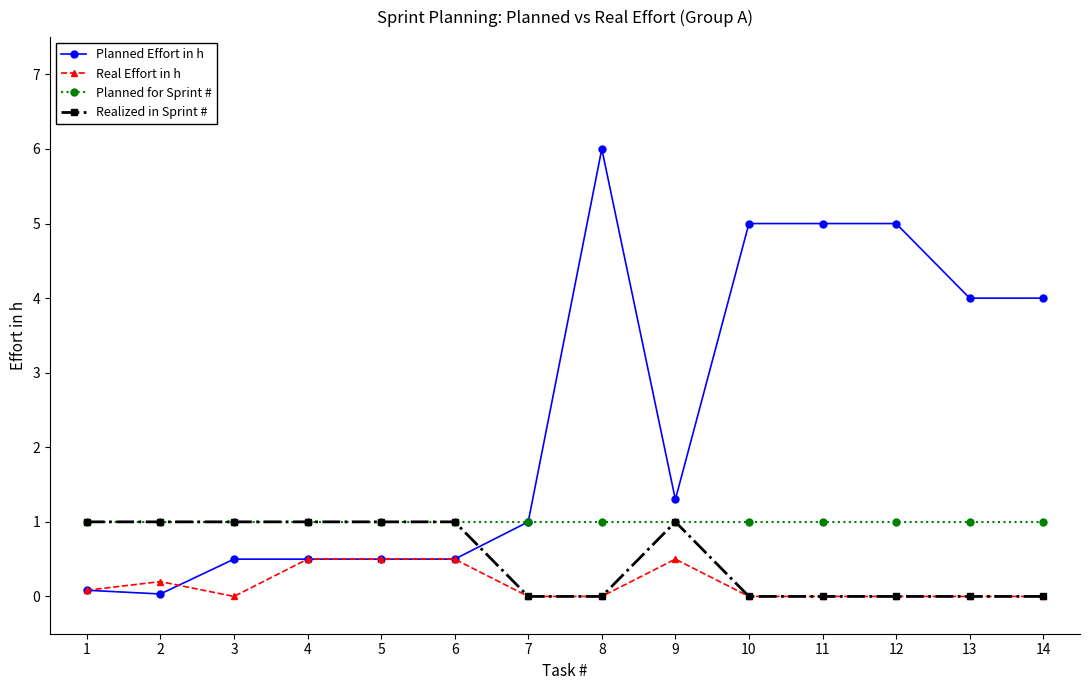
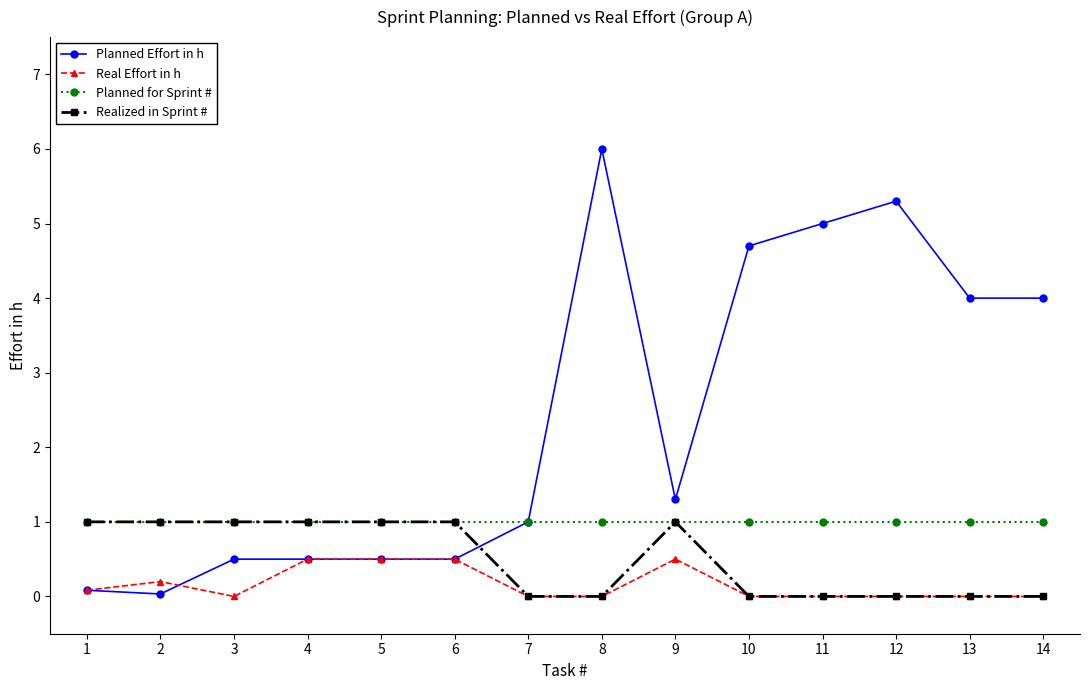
Planned Effort in h, 10: 5.0 -> 4.7
Planned Effort in h, 12: 5.0 -> 5.3
